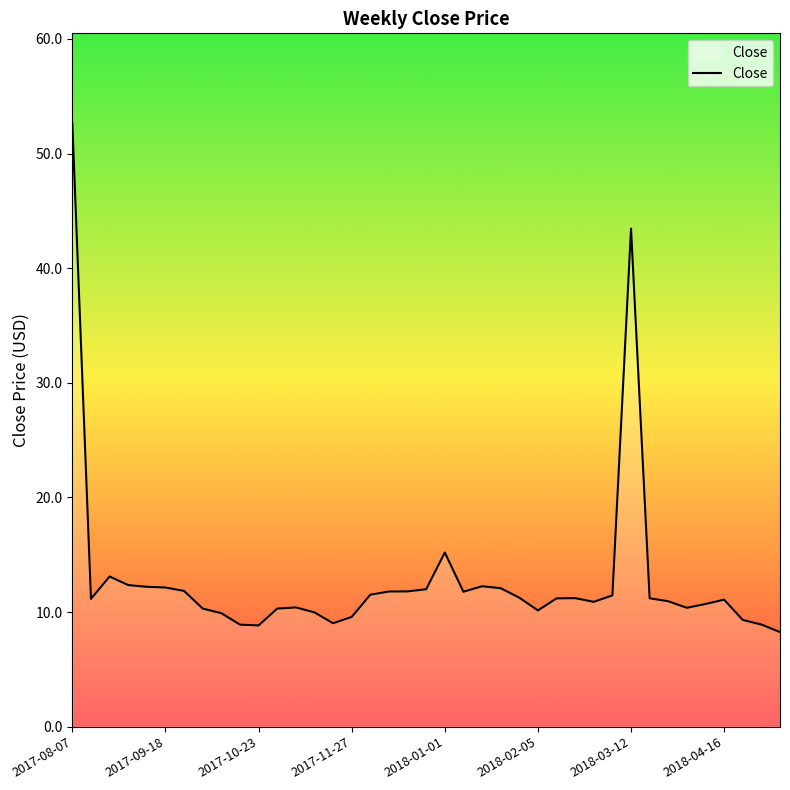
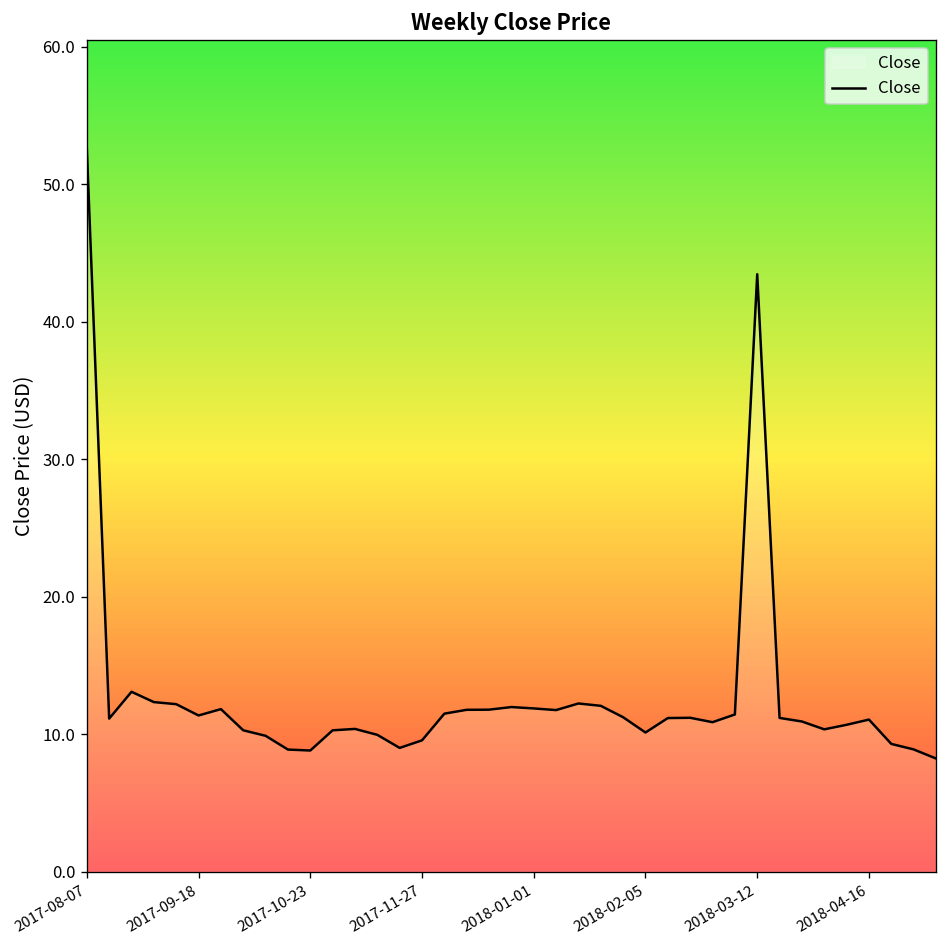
2017-09-18: 12.1 -> 11.4
2018-01-01: 15.2 -> 11.9
